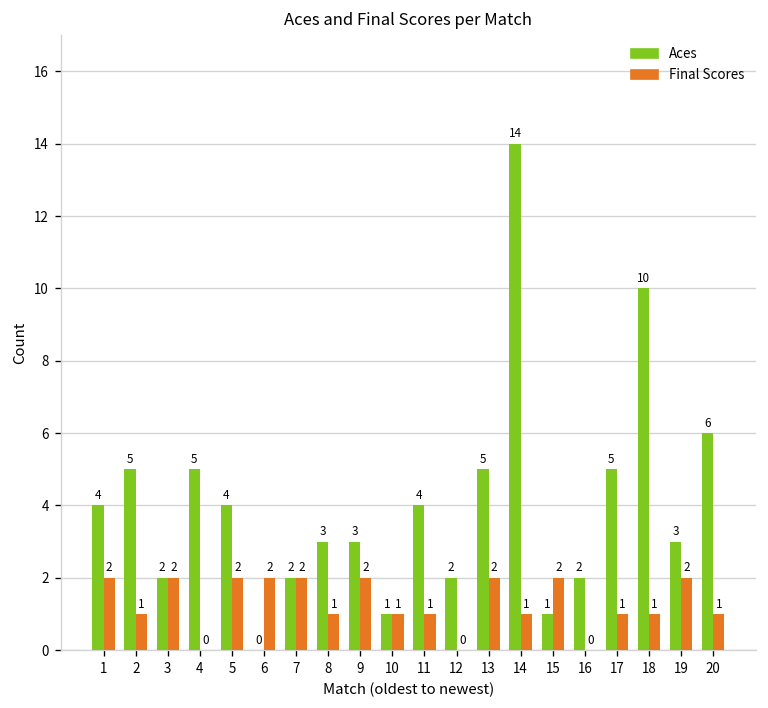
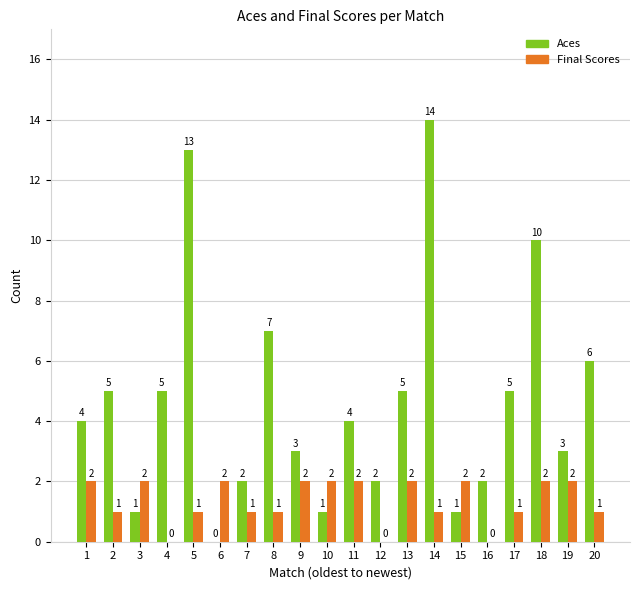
Aces, 3: 2 -> 1
Aces, 5: 4 -> 13
Final Scores, 5: 2 -> 1
Final Scores, 7: 2 -> 1
Aces, 8: 3 -> 7
Final Scores, 10: 1 -> 2
Final Scores, 11: 1 -> 2
Final Scores, 18: 1 -> 2
